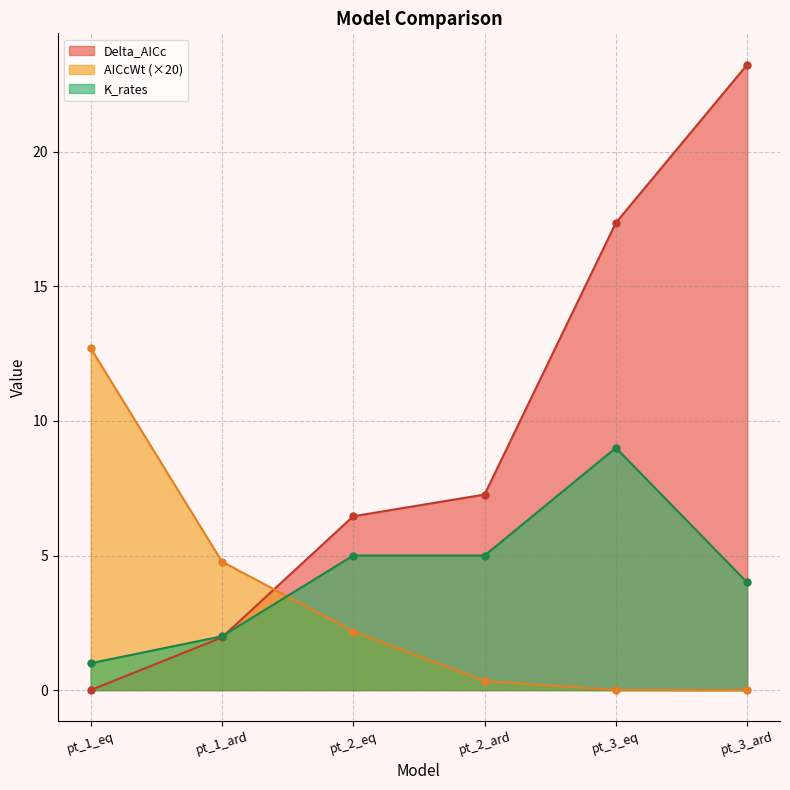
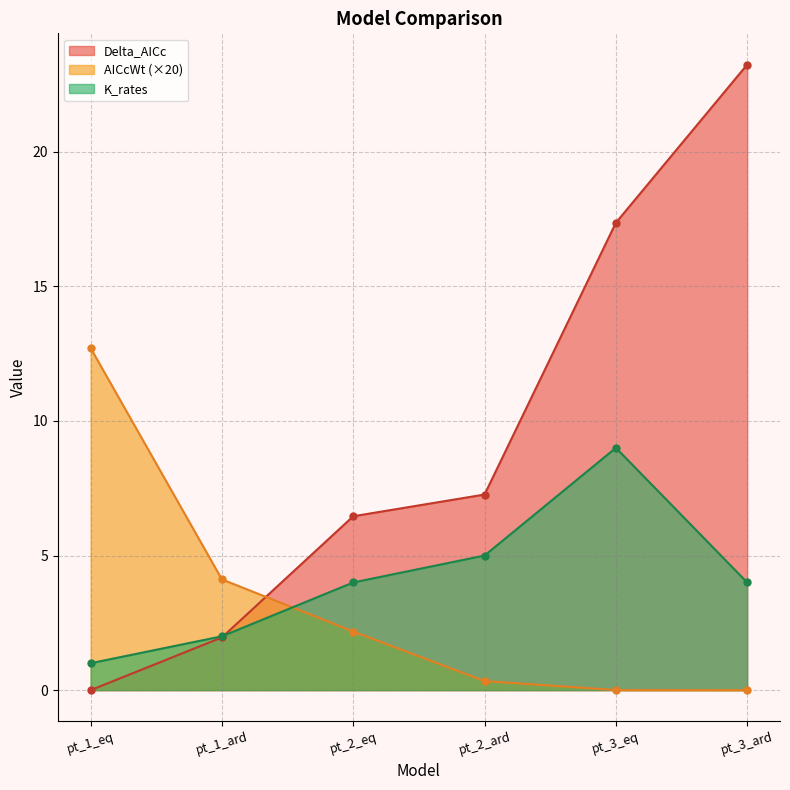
AICcWt (×20), pt_1_ard: 4.8 -> 4.1
K_rates, pt_2_eq: 5 -> 4
